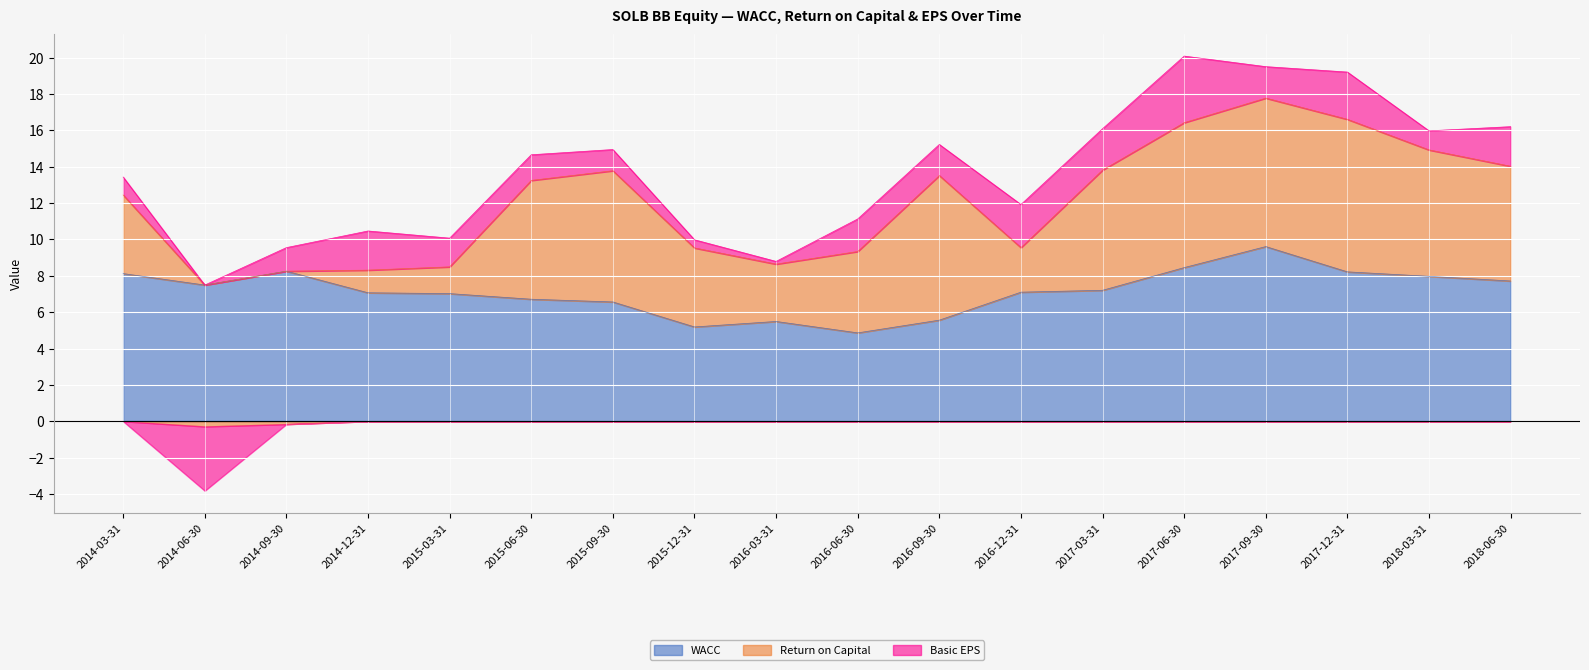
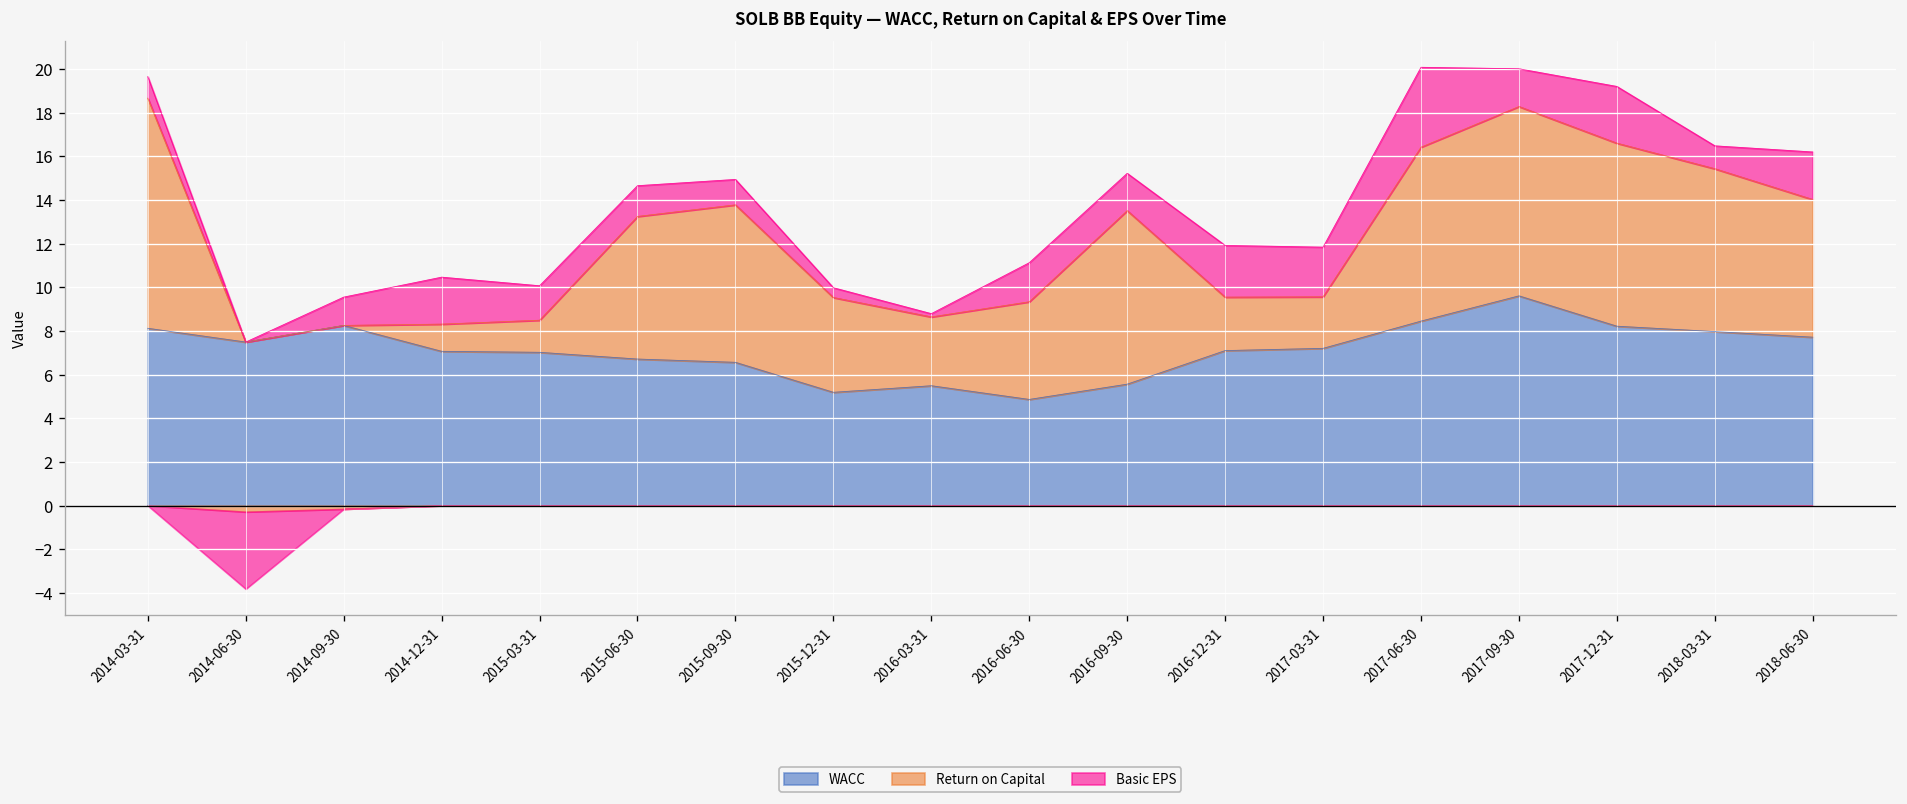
Return on Capital, 2014-03-31: 4.3 -> 10.5
Return on Capital, 2017-03-31: 6.6 -> 2.4
Return on Capital, 2017-09-30: 8.2 -> 8.7
Return on Capital, 2018-03-31: 6.9 -> 7.5
